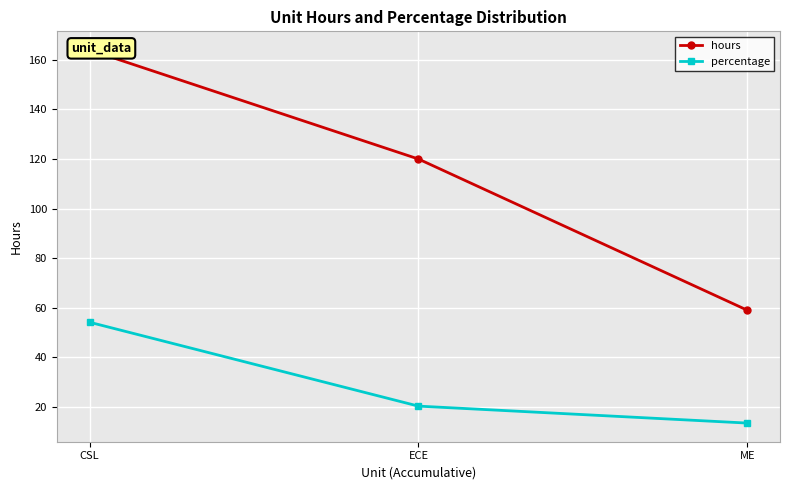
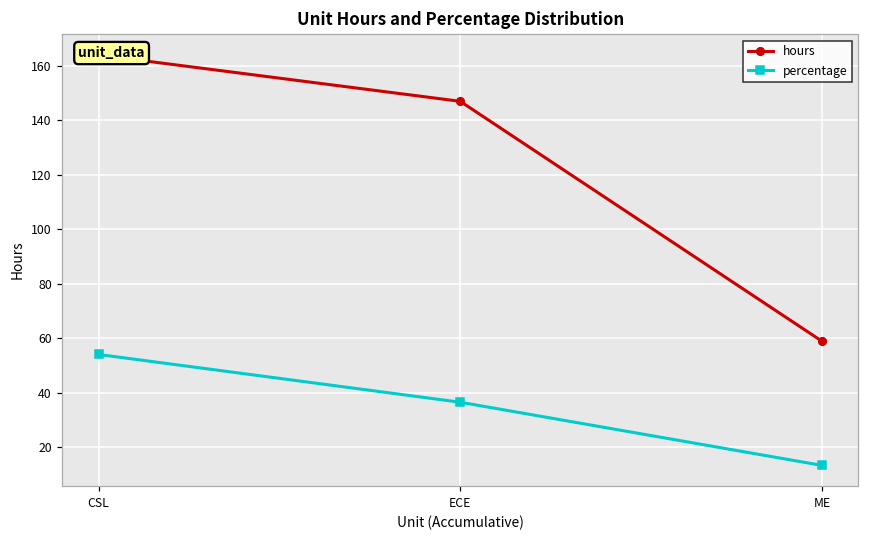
hours, ECE: 120 -> 147
percentage, ECE: 20 -> 37
